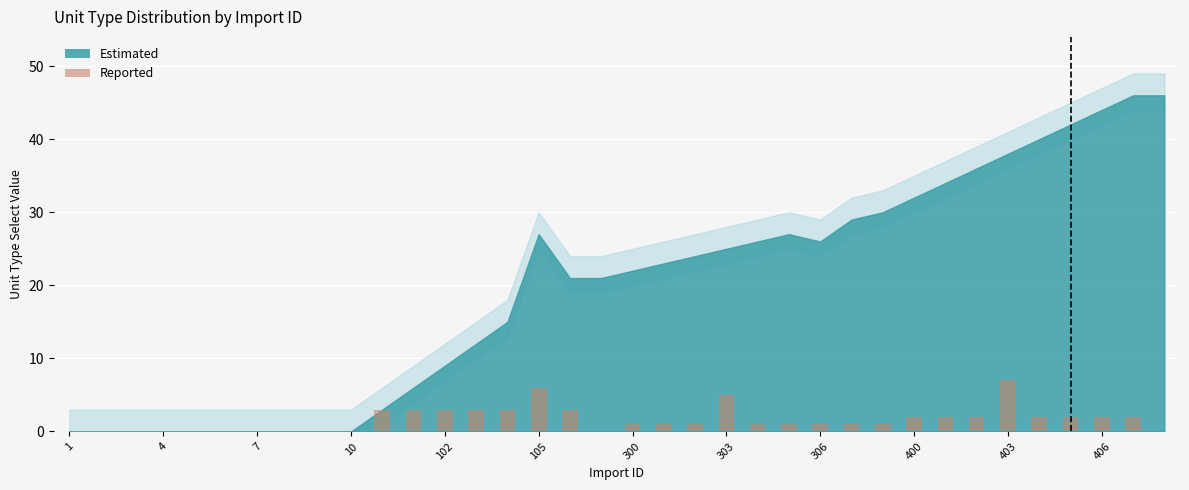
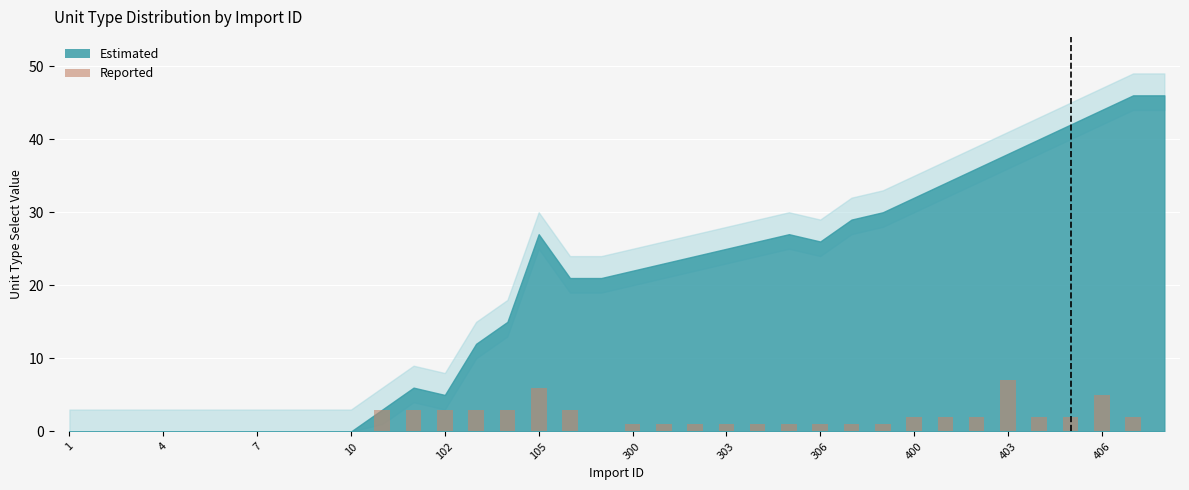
Estimated, 102: 9 -> 5
Reported, 303: 5 -> 1
Reported, 406: 2 -> 5
